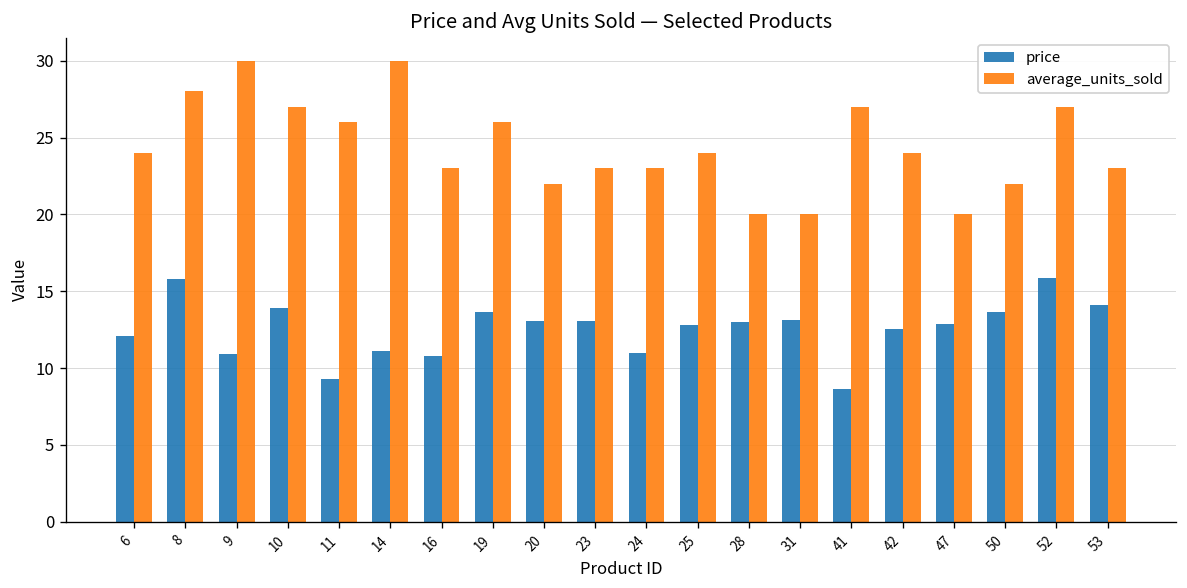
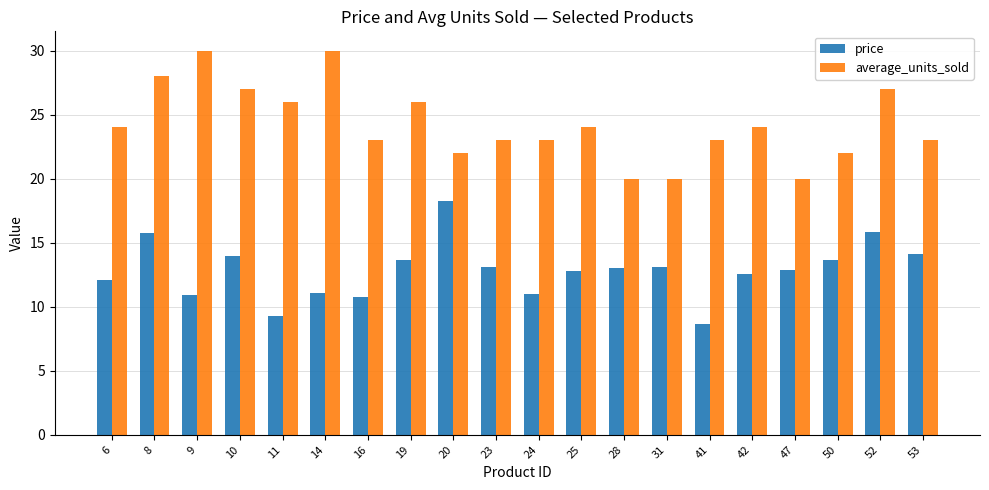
price, 20: 13.0 -> 18.3
average_units_sold, 41: 27 -> 23
